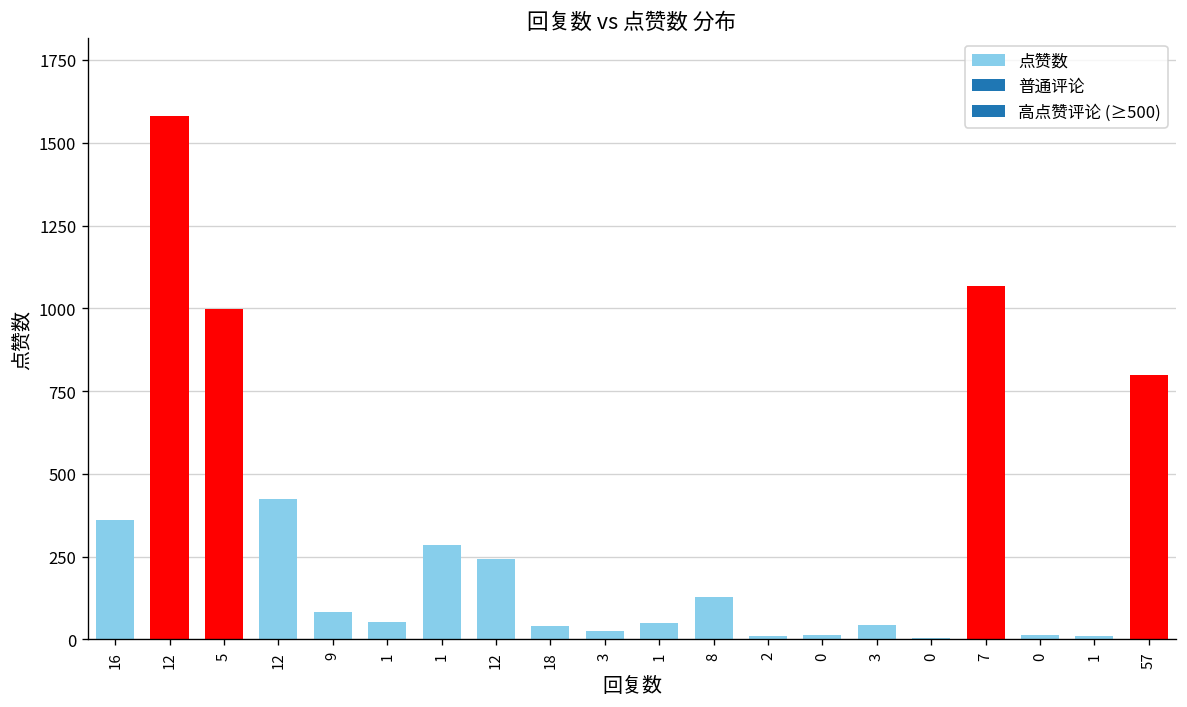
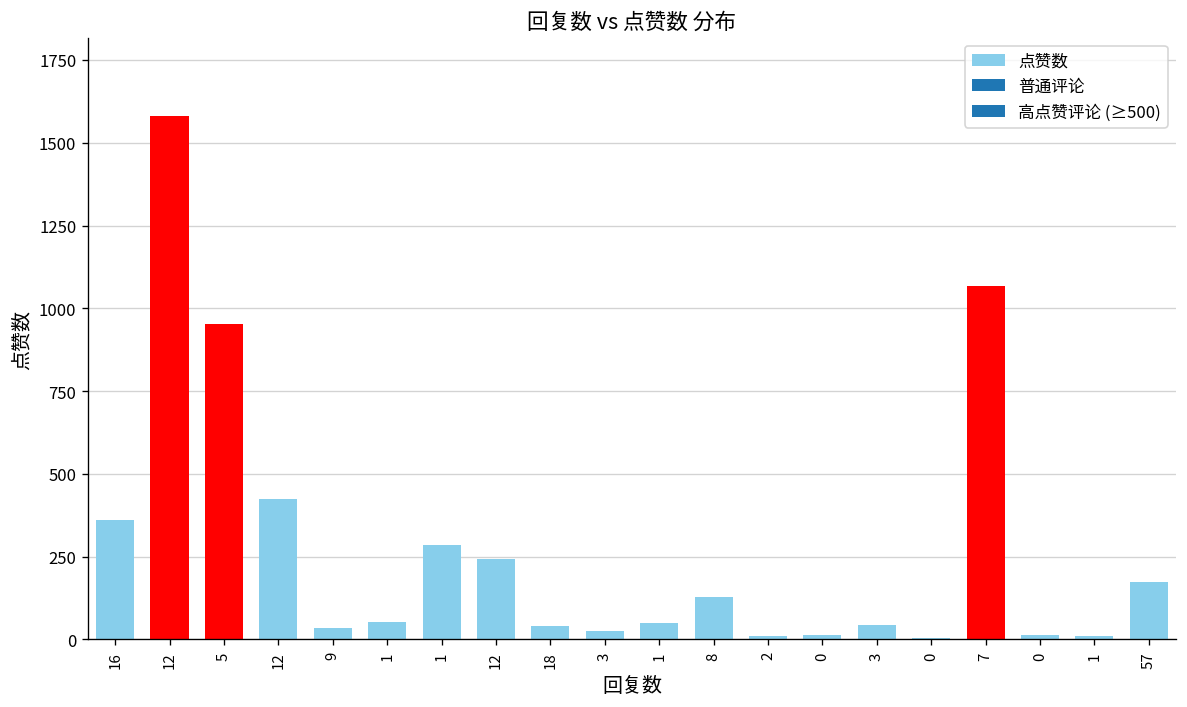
5: 1000 -> 950
9: 80 -> 40
57: 800 -> 170
